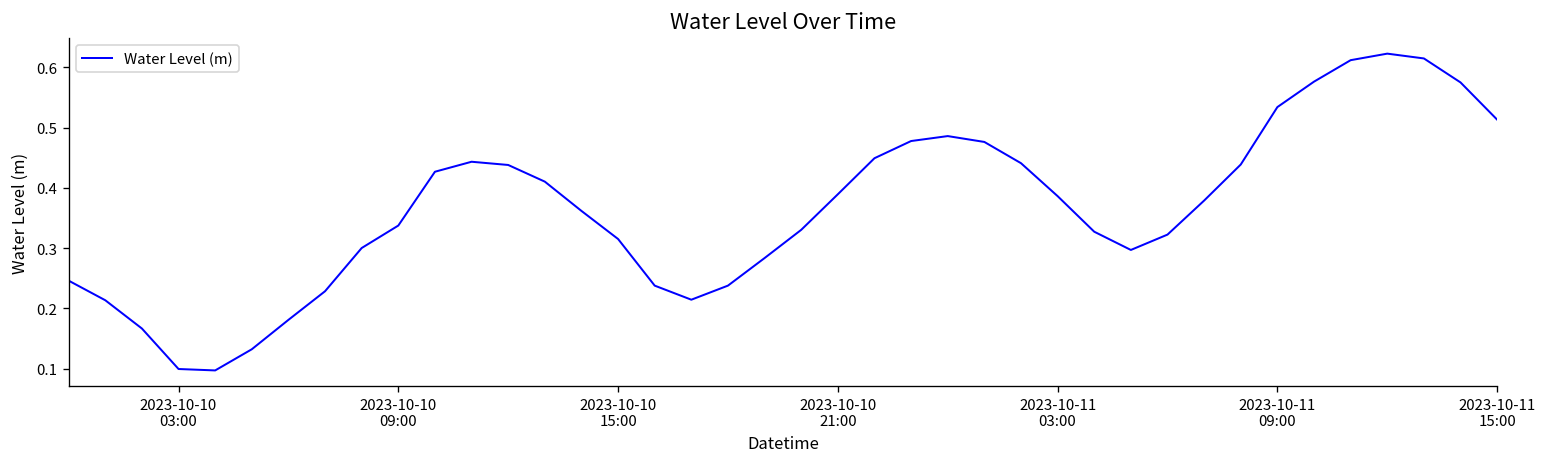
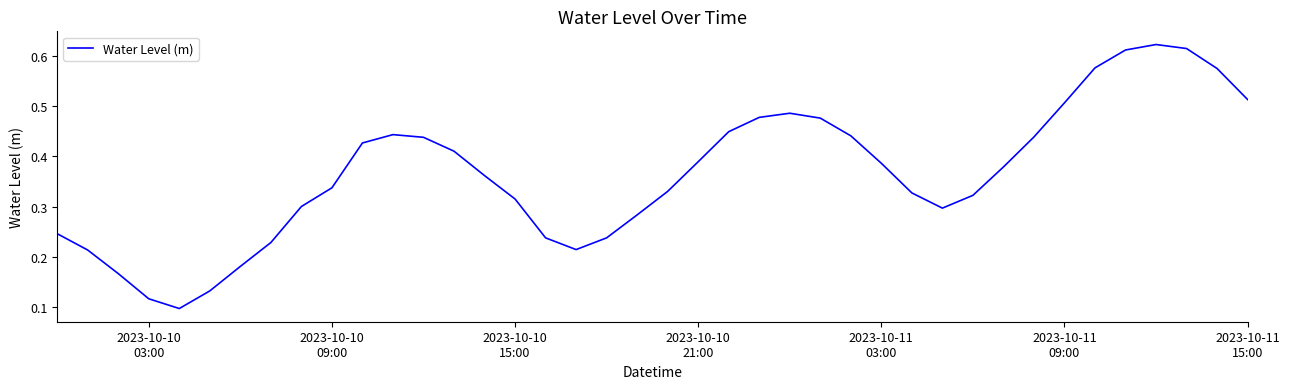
2023-10-10 03:00: 0.10 -> 0.12
2023-10-11 09:00: 0.53 -> 0.51
